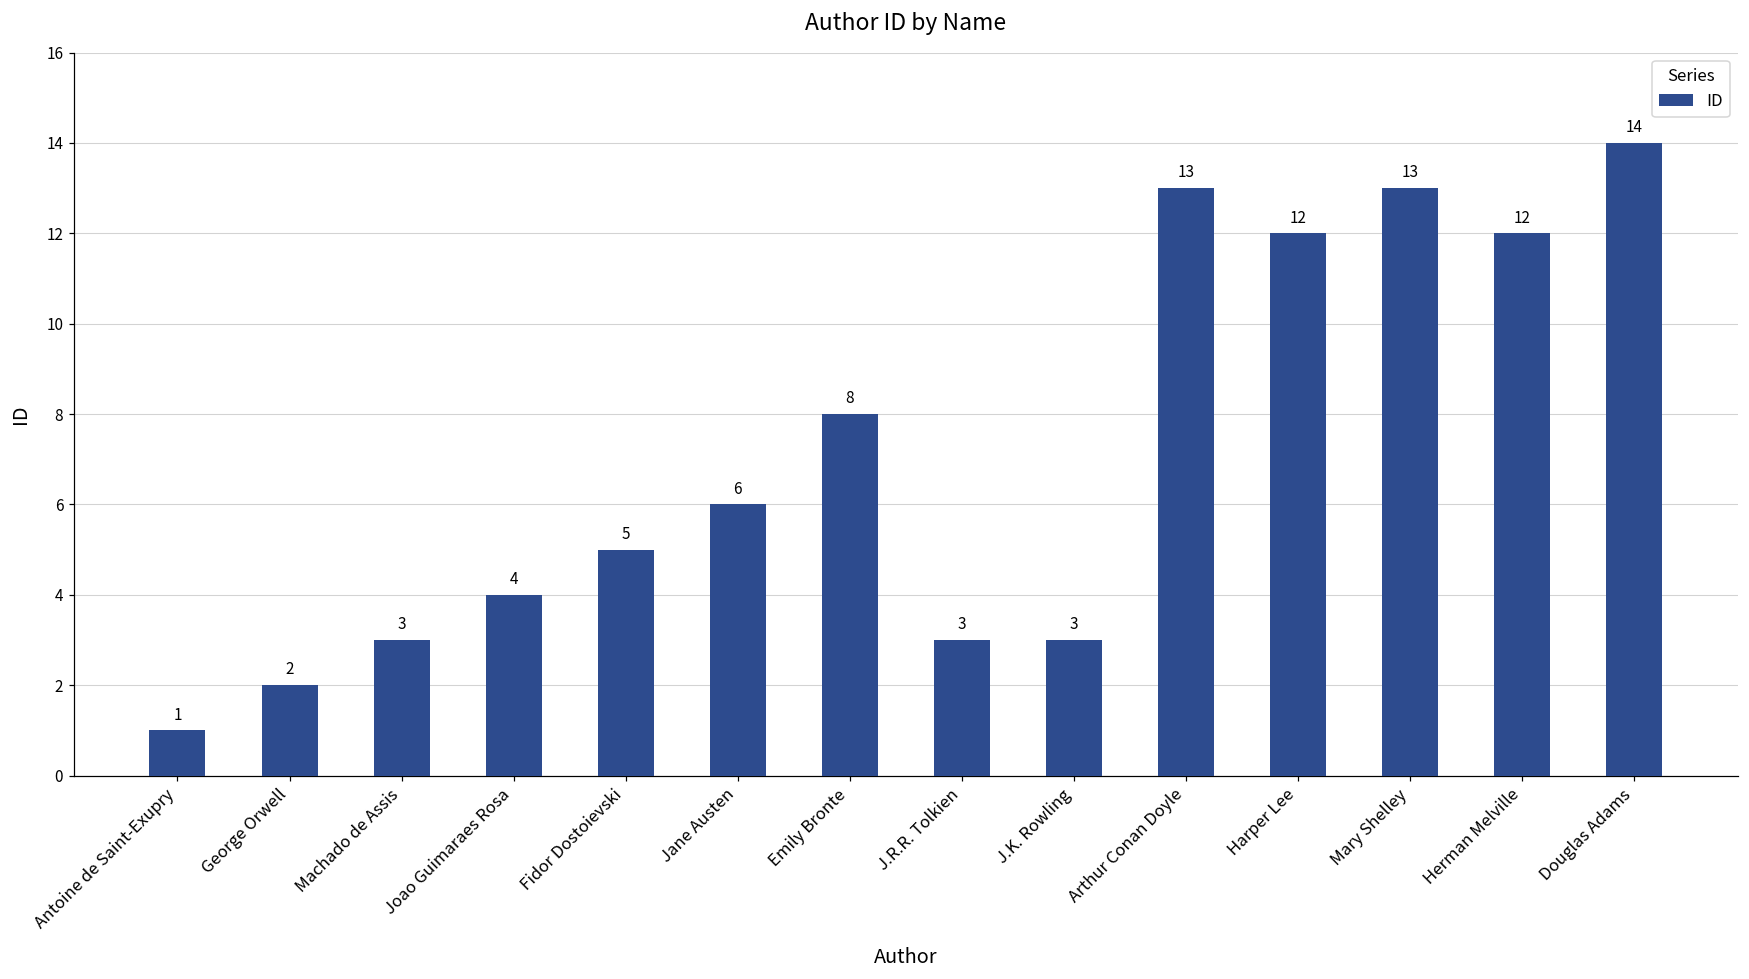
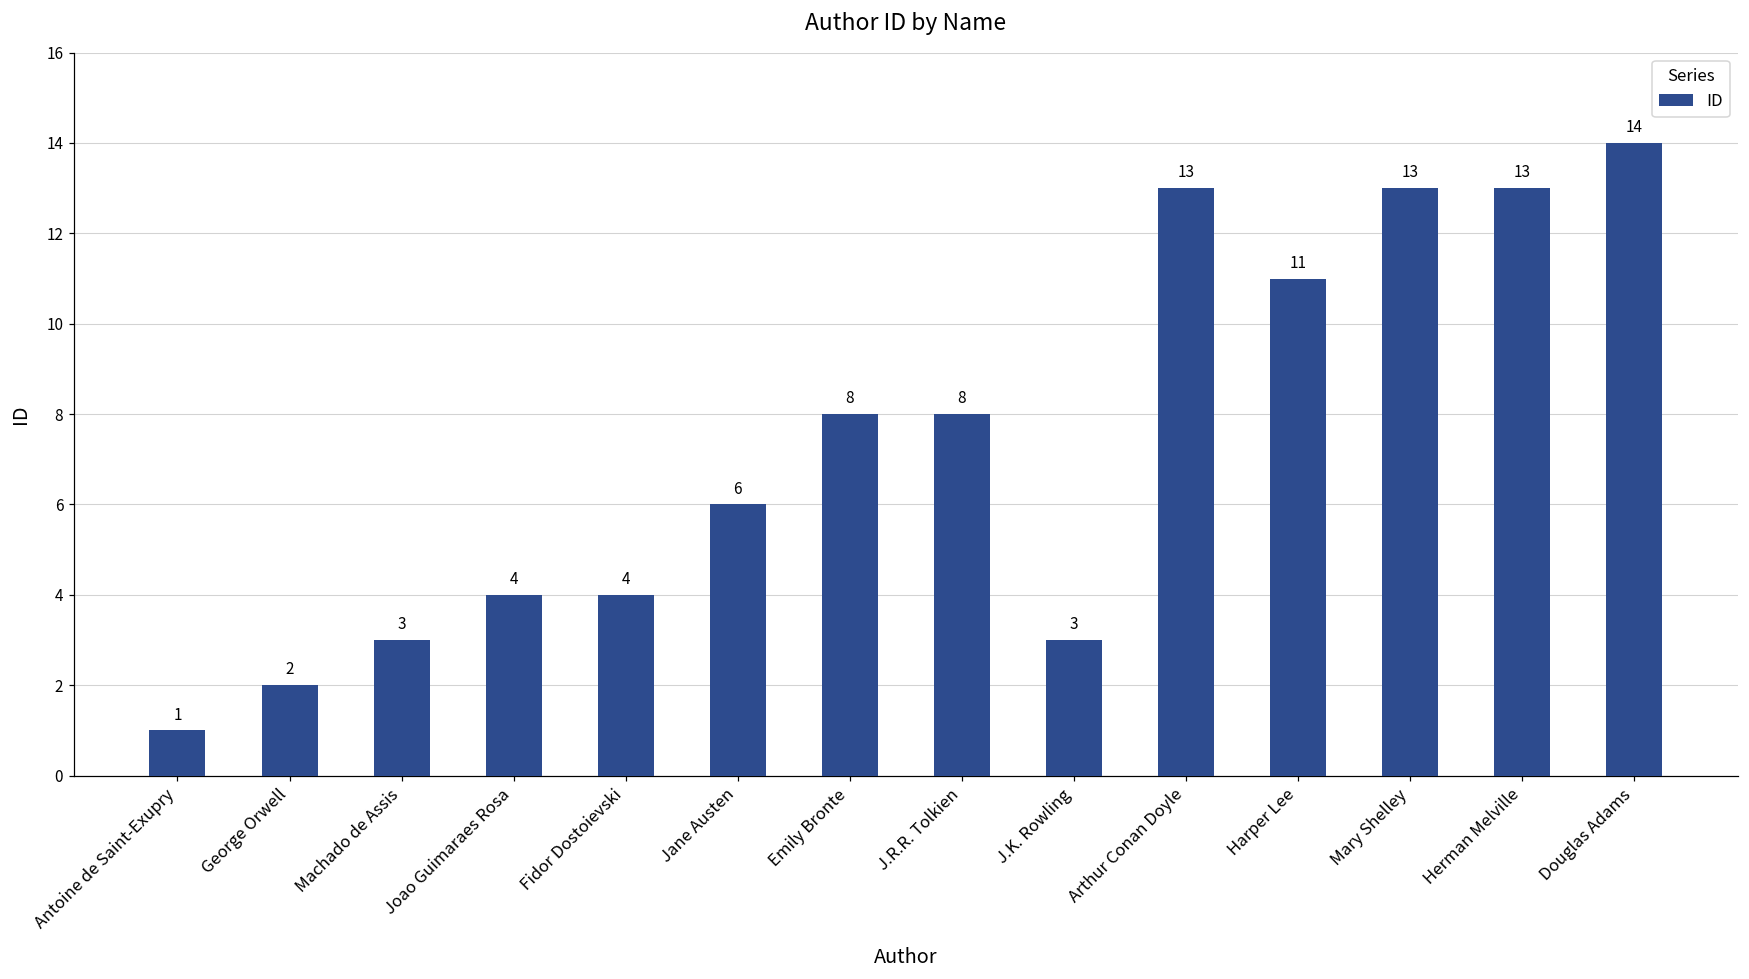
Fidor Dostoievski: 5 -> 4
J.R.R. Tolkien: 3 -> 8
Harper Lee: 12 -> 11
Herman Melville: 12 -> 13
